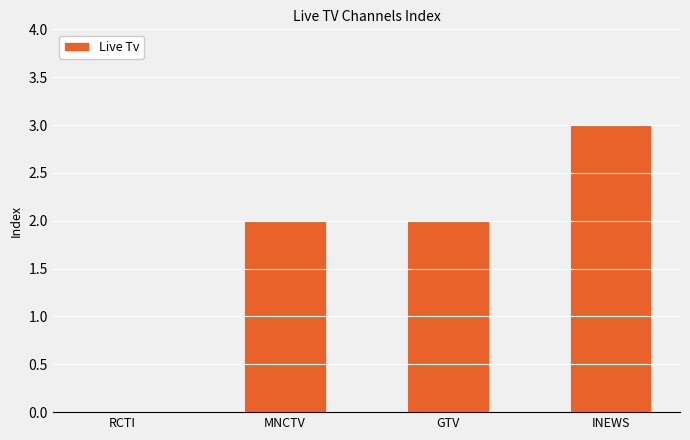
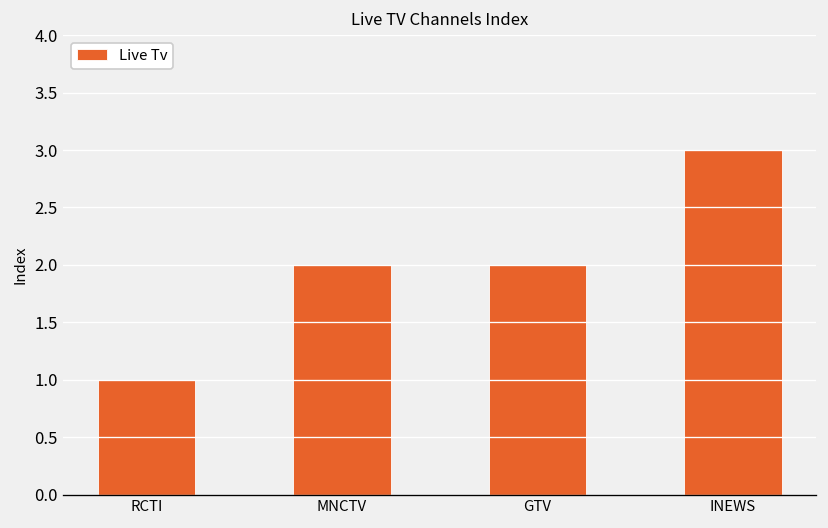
RCTI: 0 -> 1
